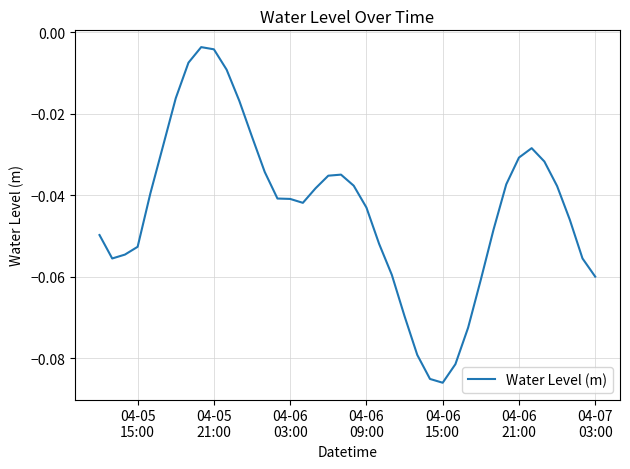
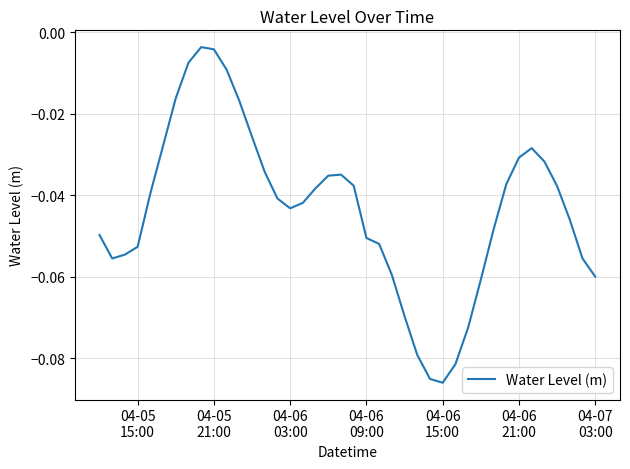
04-06 03:00: -0.041 -> -0.043
04-06 09:00: -0.043 -> -0.050
